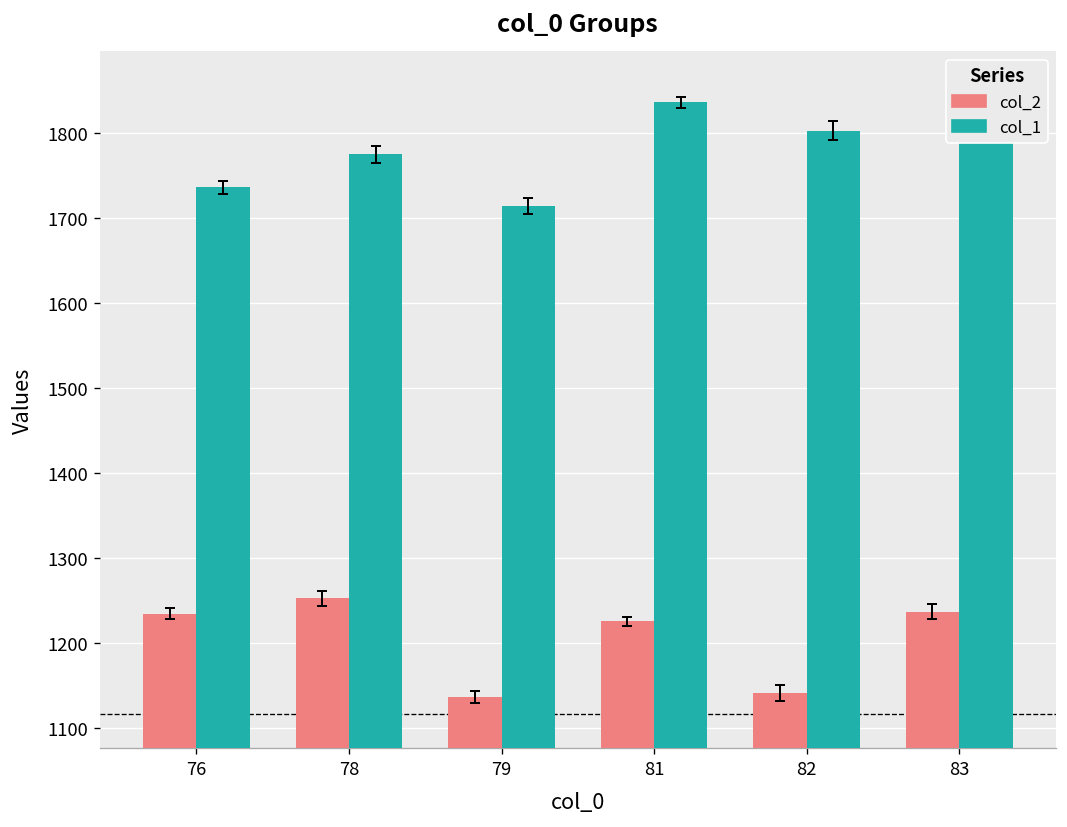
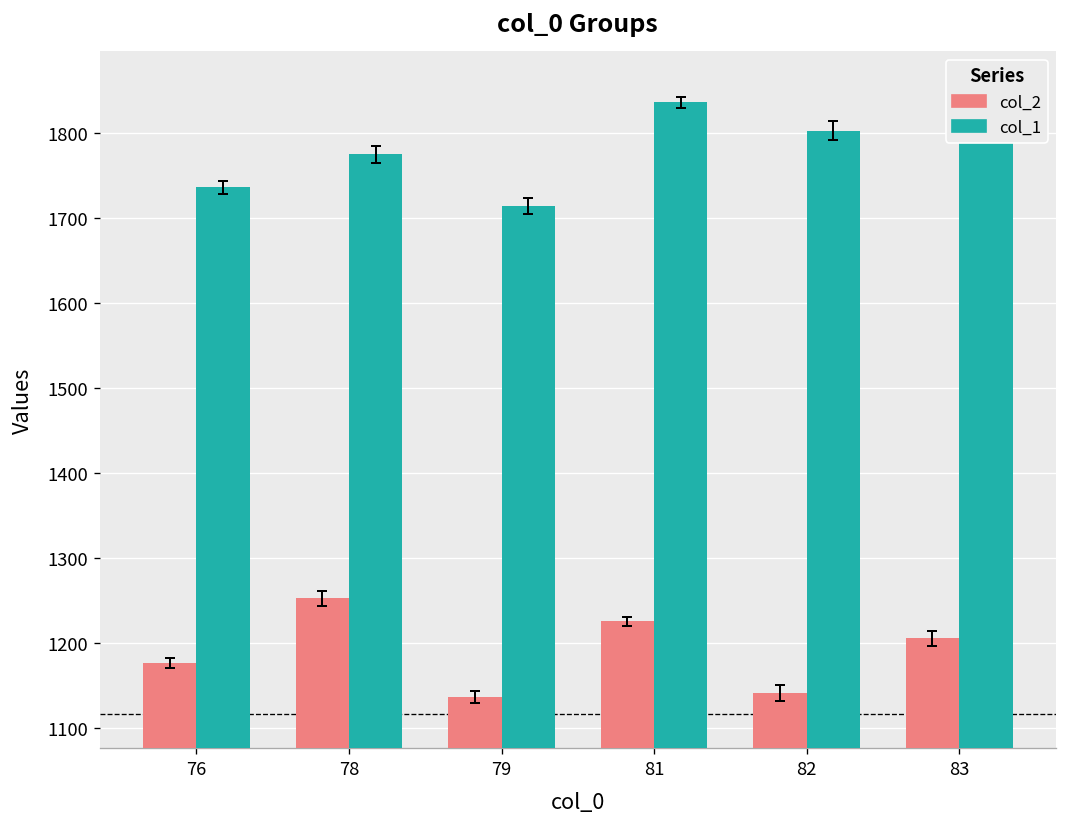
col_2, 76: 1240 -> 1180
col_2, 83: 1240 -> 1210
